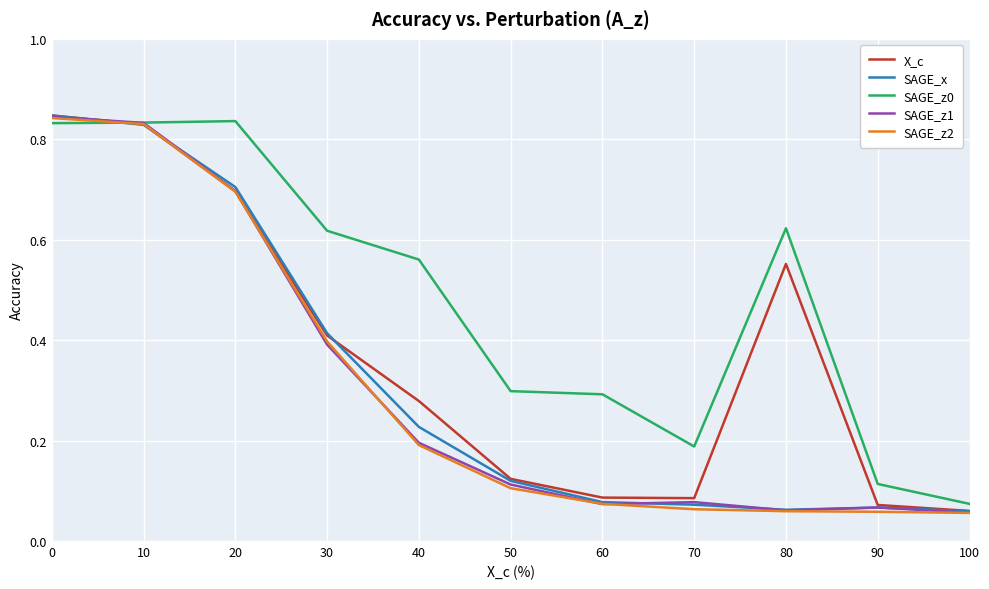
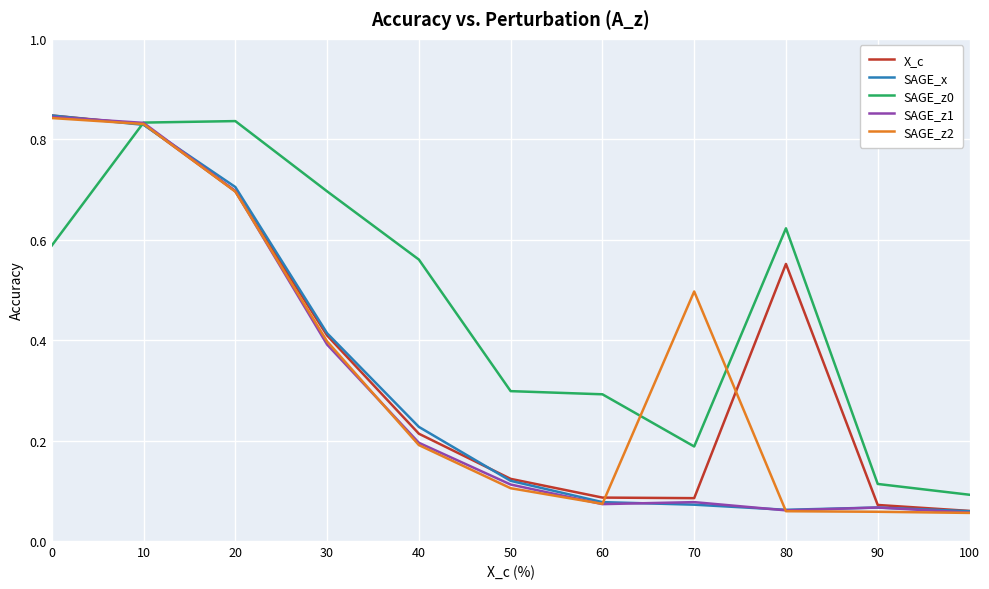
SAGE_z0, 0: 0.83 -> 0.59
SAGE_z0, 30: 0.62 -> 0.70
X_c, 40: 0.28 -> 0.21
SAGE_z2, 70: 0.06 -> 0.50
SAGE_z0, 100: 0.07 -> 0.09
